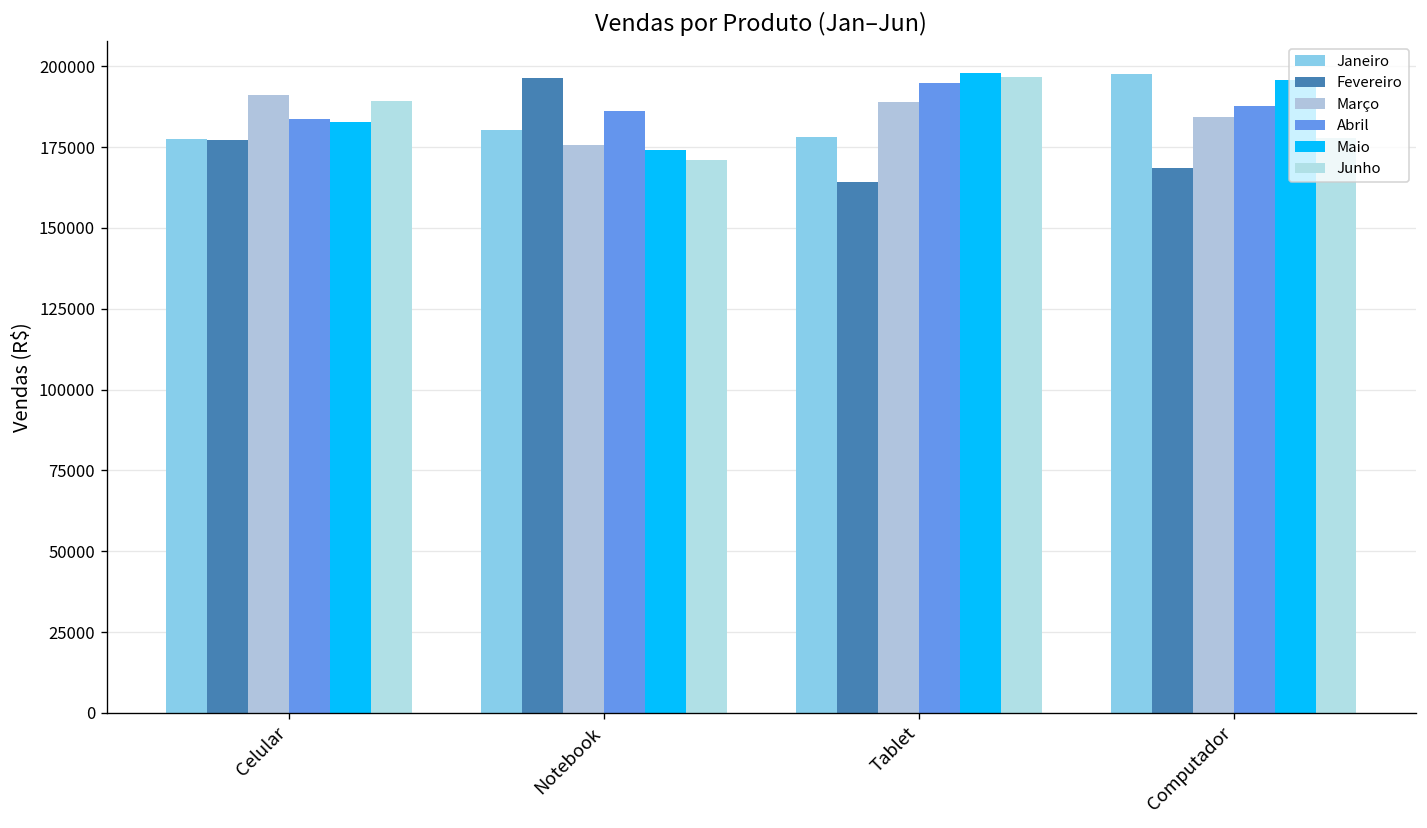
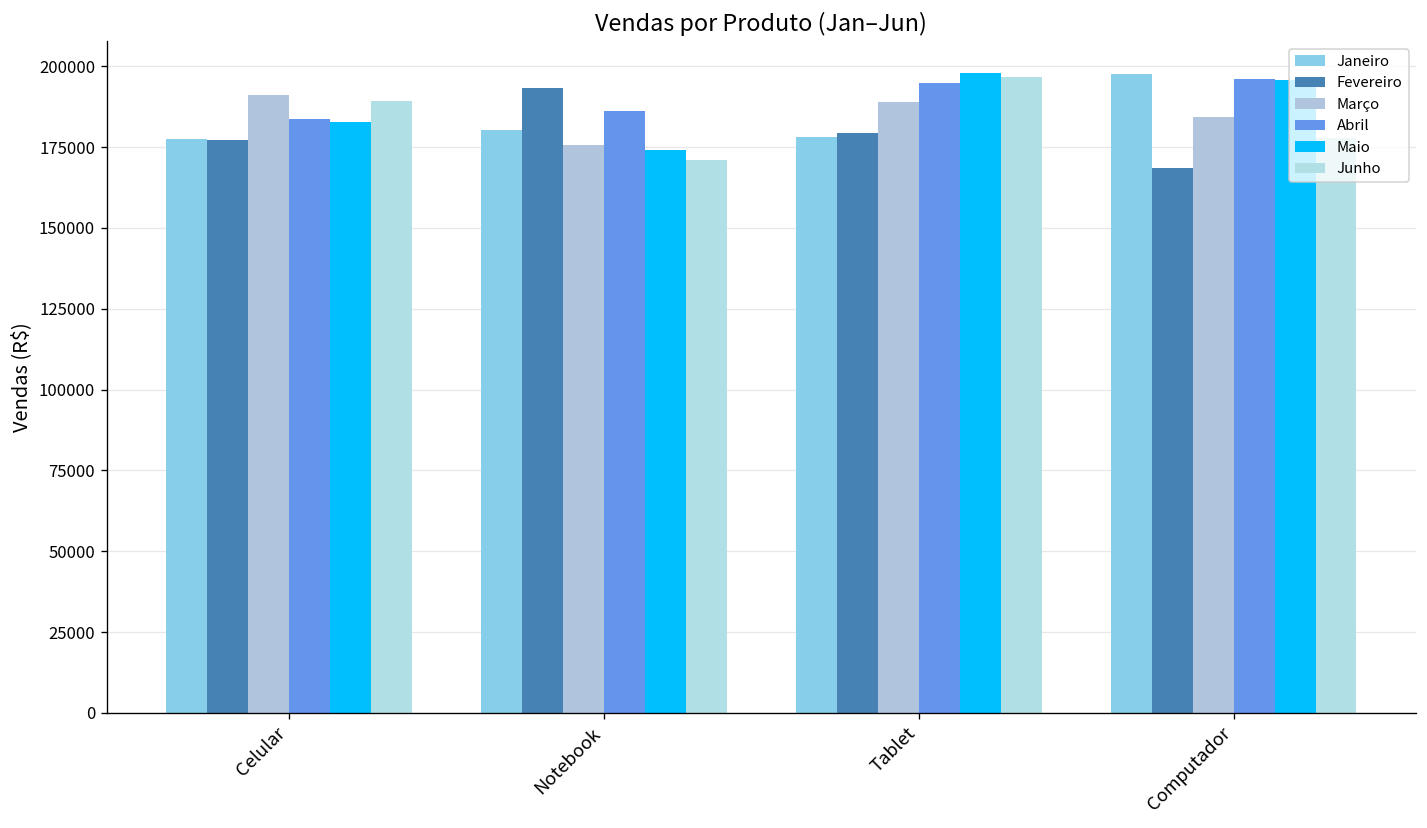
Fevereiro, Notebook: 196000 -> 193000
Fevereiro, Tablet: 164000 -> 179000
Abril, Computador: 188000 -> 196000
